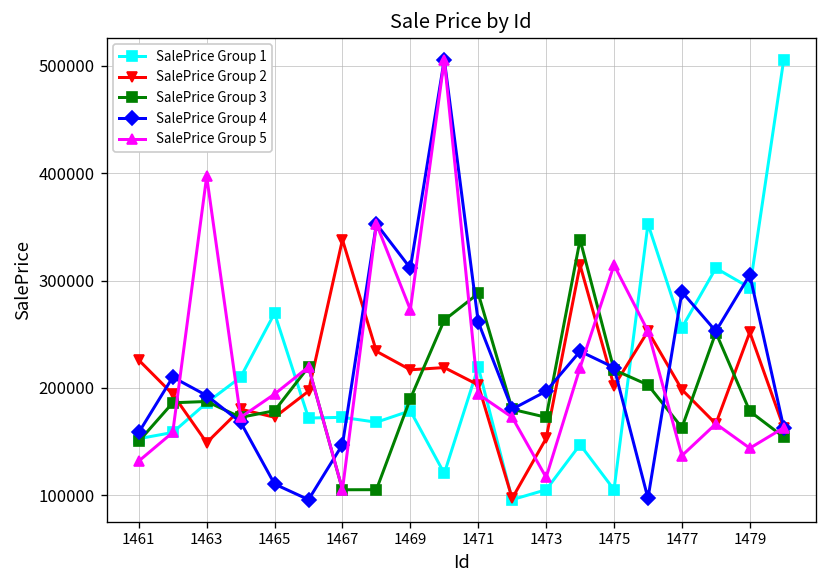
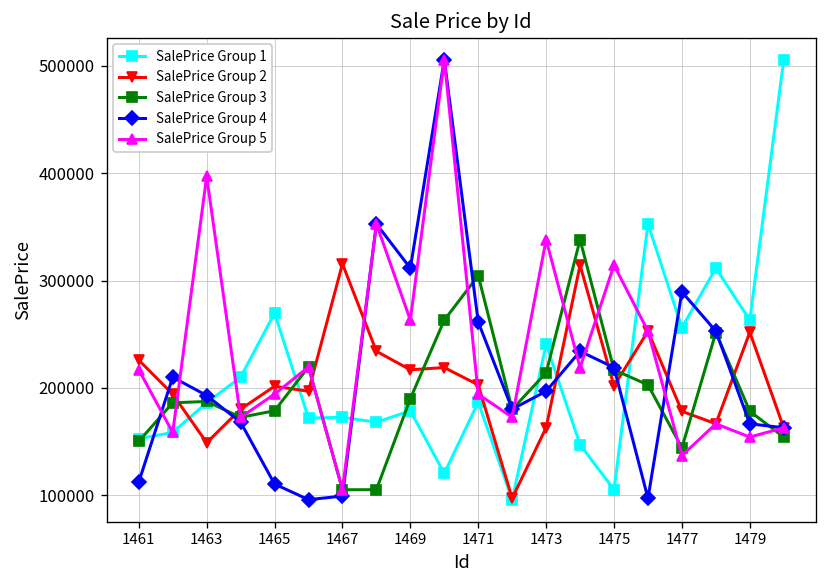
SalePrice Group 4, 1461: 160000 -> 110000
SalePrice Group 5, 1461: 130000 -> 220000
SalePrice Group 2, 1465: 170000 -> 200000
SalePrice Group 2, 1467: 340000 -> 320000
SalePrice Group 4, 1467: 150000 -> 100000
SalePrice Group 5, 1469: 270000 -> 260000
SalePrice Group 1, 1471: 220000 -> 190000
SalePrice Group 3, 1471: 290000 -> 300000
SalePrice Group 1, 1473: 110000 -> 240000
SalePrice Group 2, 1473: 150000 -> 160000
SalePrice Group 3, 1473: 170000 -> 210000
SalePrice Group 5, 1473: 120000 -> 340000
SalePrice Group 2, 1477: 200000 -> 180000
SalePrice Group 3, 1477: 160000 -> 140000
SalePrice Group 1, 1479: 290000 -> 260000
SalePrice Group 4, 1479: 310000 -> 170000
SalePrice Group 5, 1479: 140000 -> 150000
